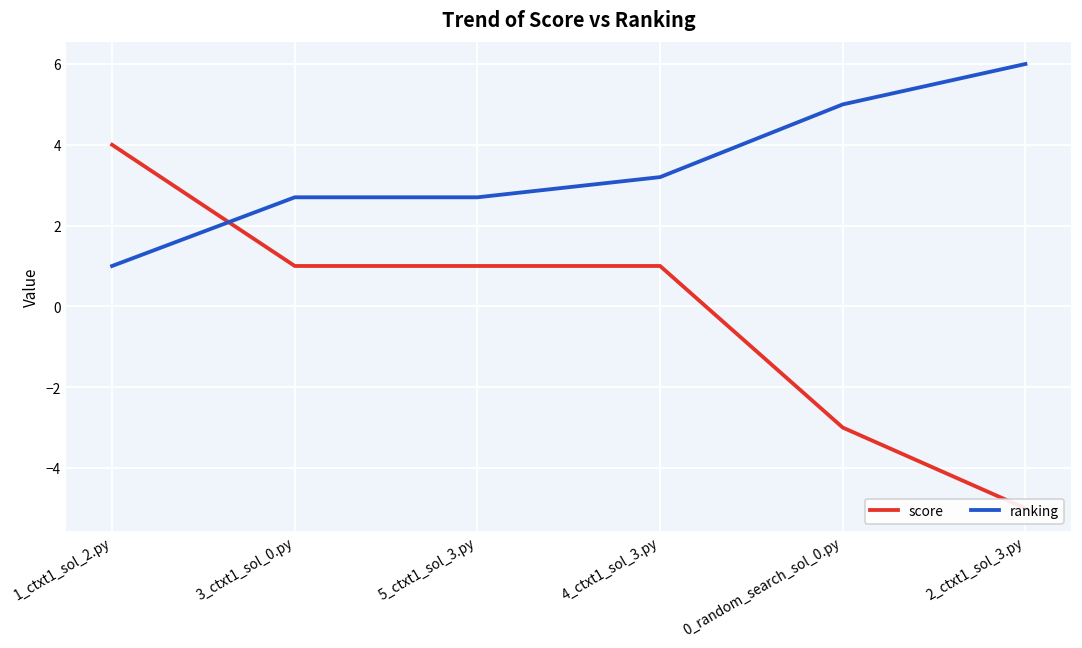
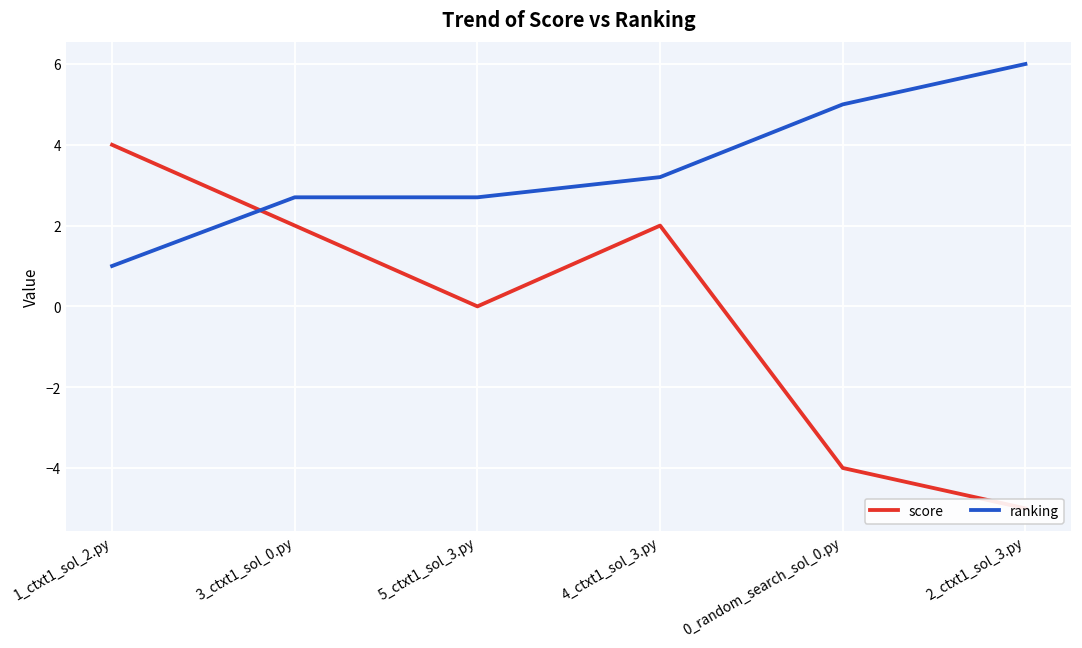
score, 3_ctxt1_sol_0.py: 1 -> 2
score, 5_ctxt1_sol_3.py: 1 -> 0
score, 4_ctxt1_sol_3.py: 1 -> 2
score, 0_random_search_sol_0.py: -3 -> -4
